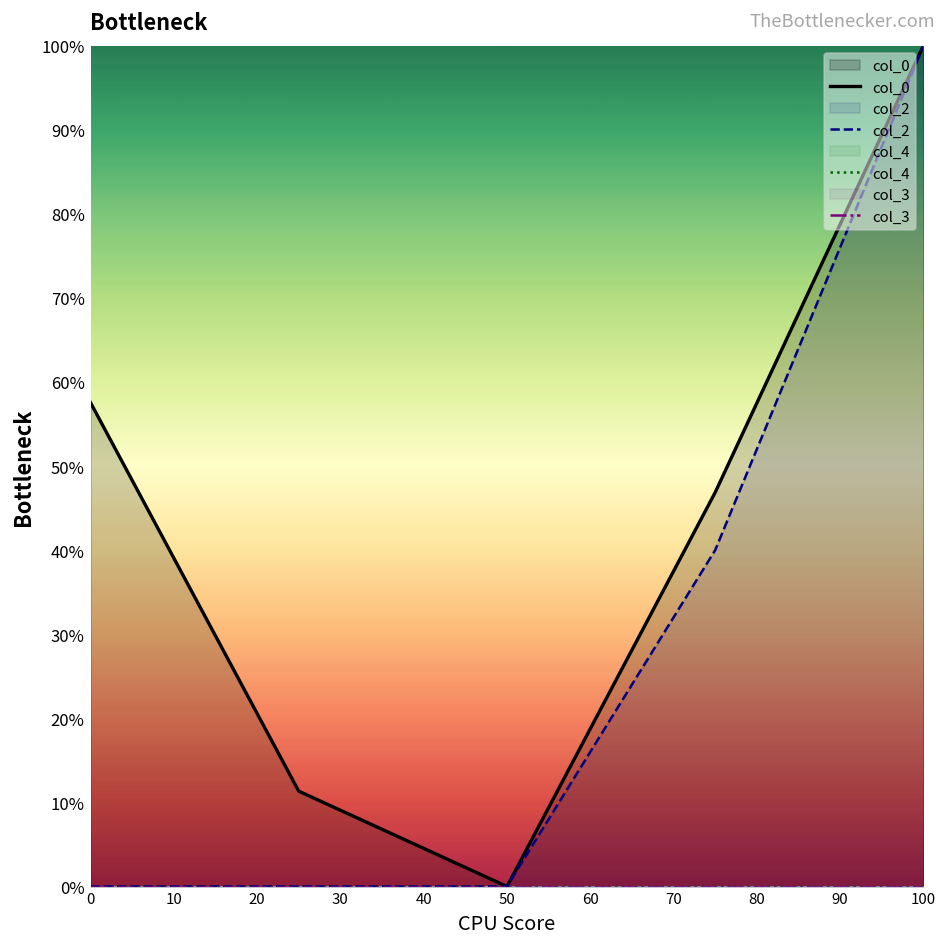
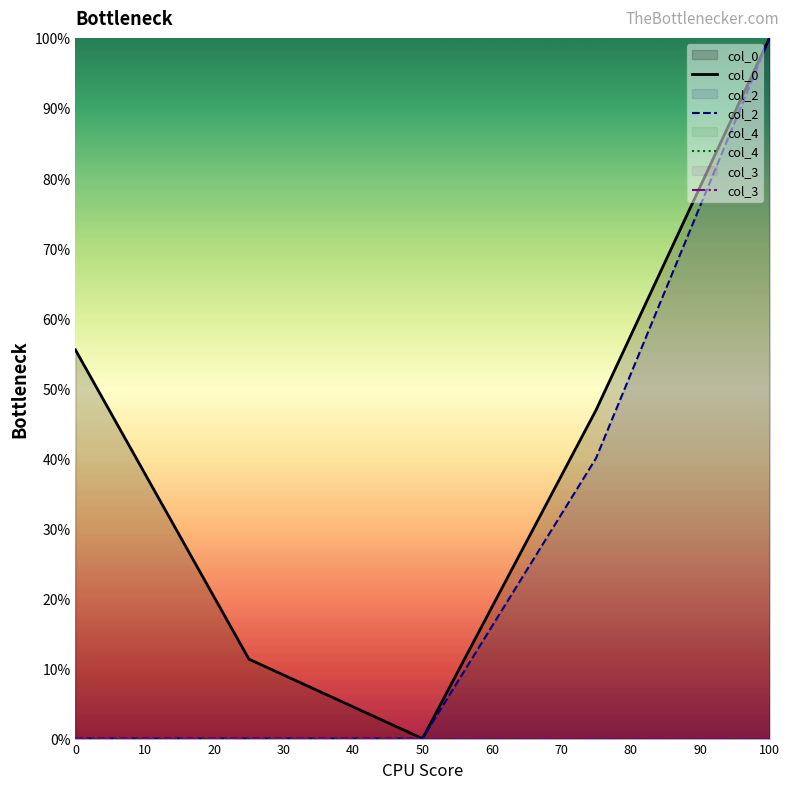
col_0, 0: 58% -> 55%
